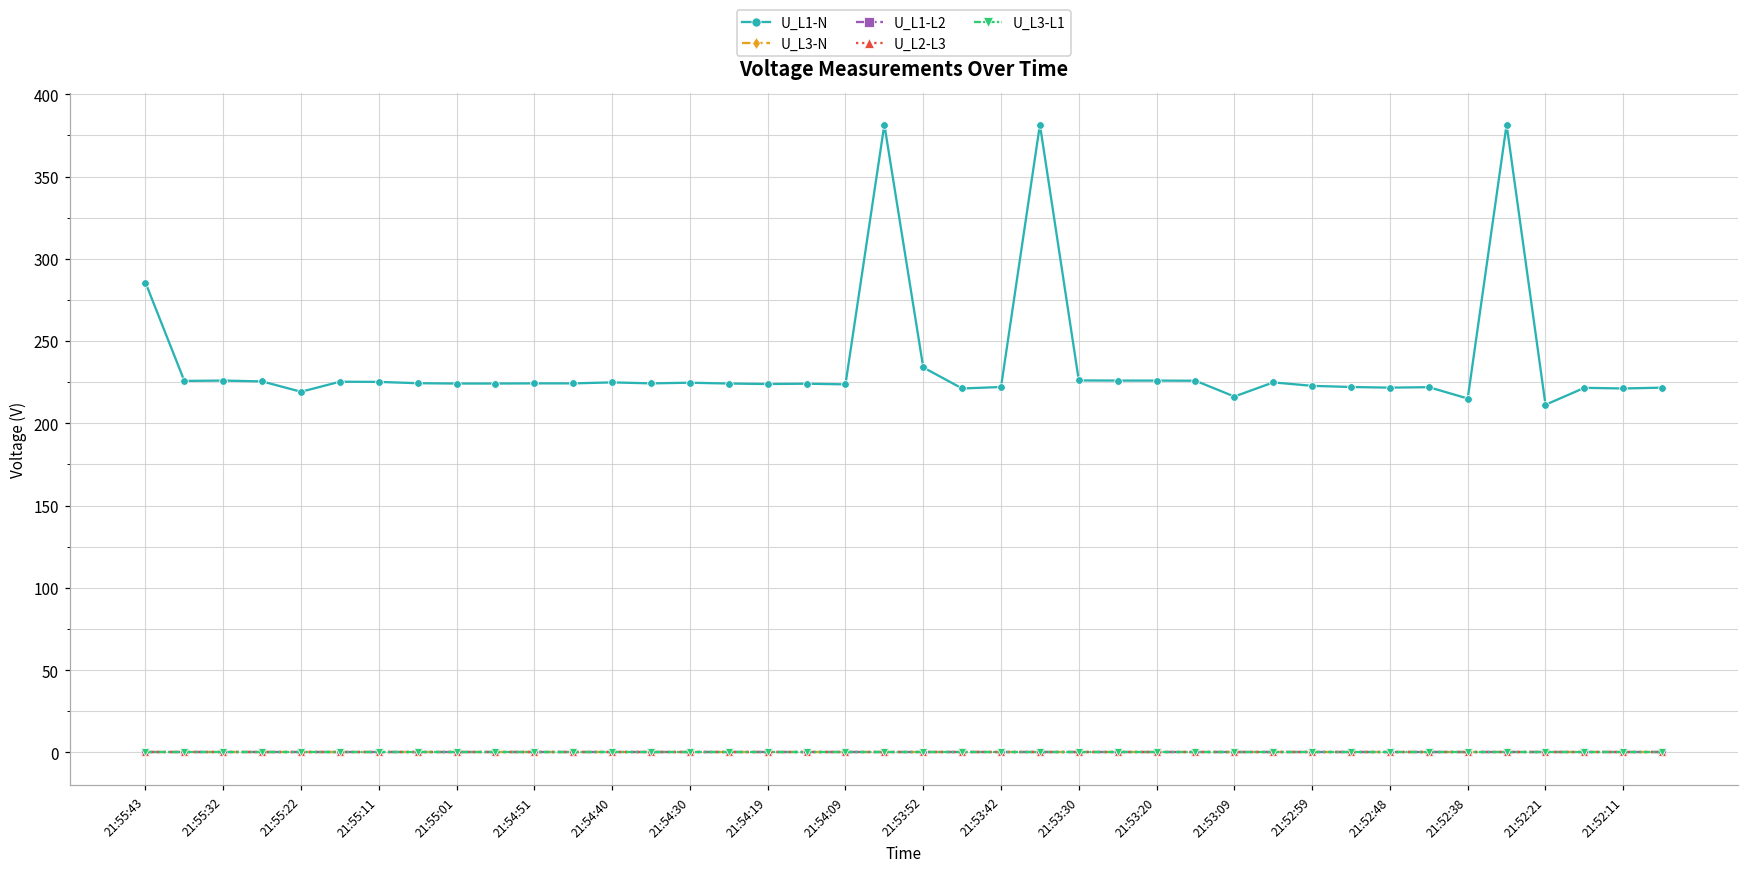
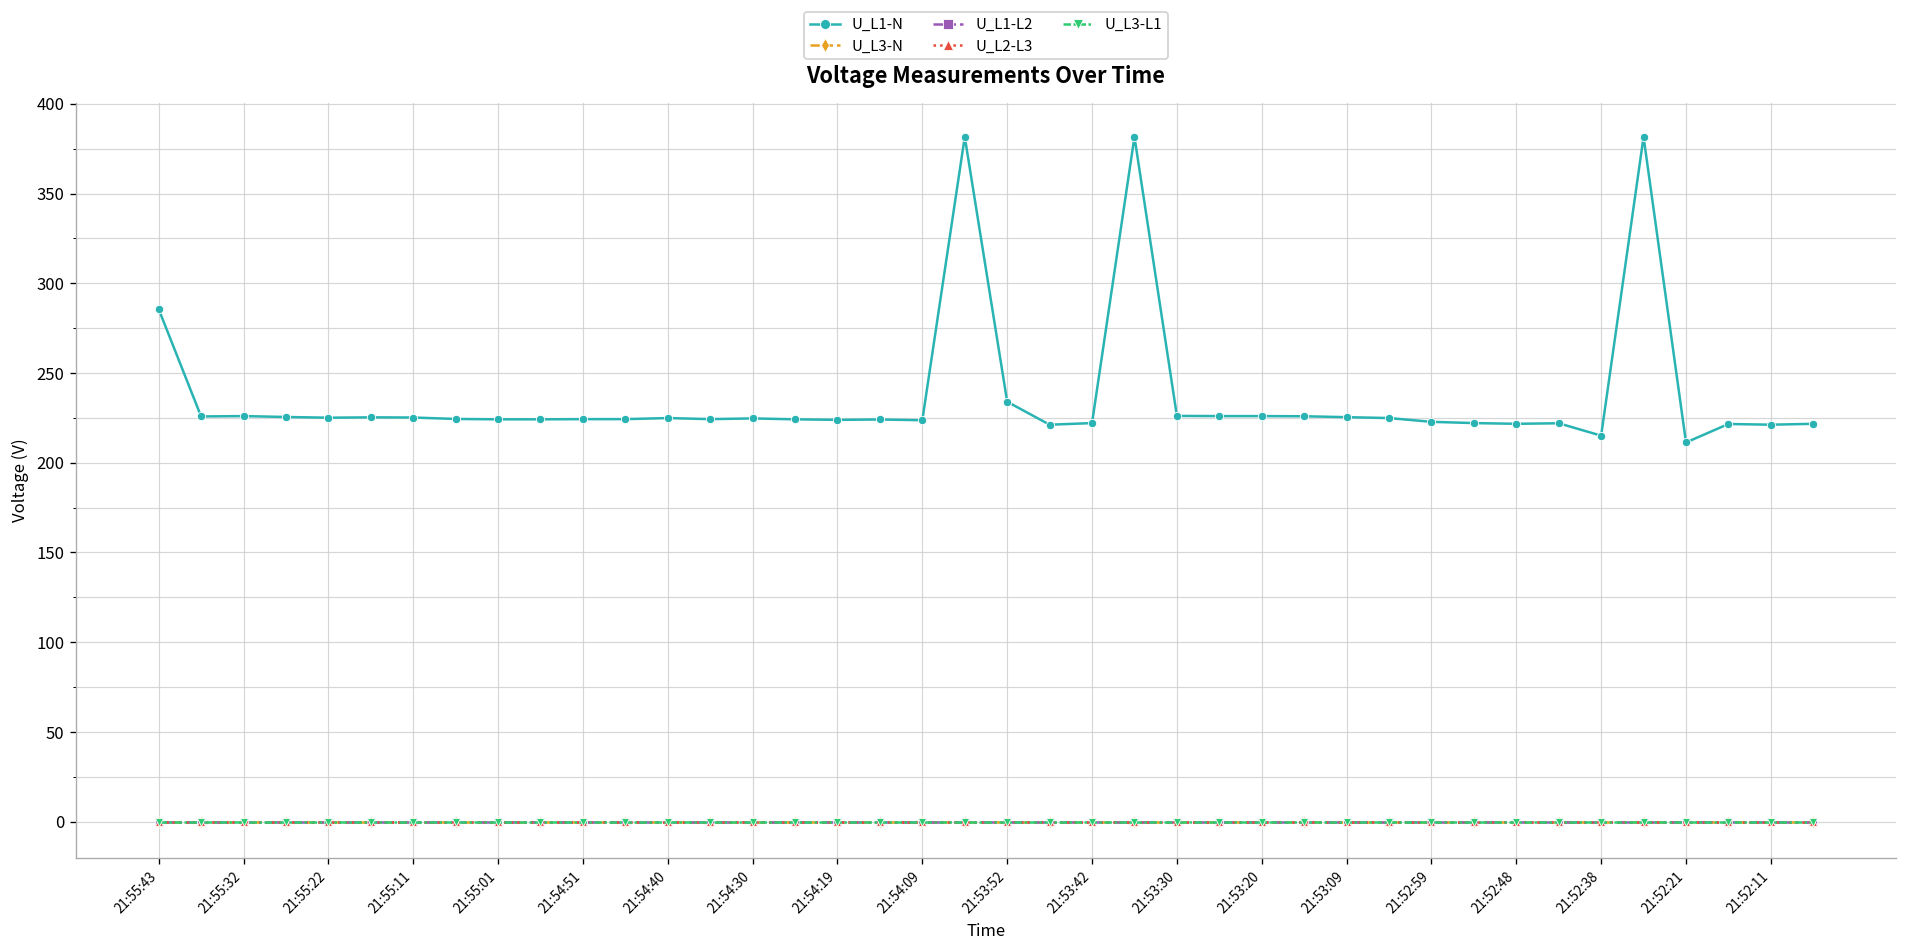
U_L1-N, 21:55:22: 219 -> 225
U_L1-N, 21:53:09: 216 -> 225
